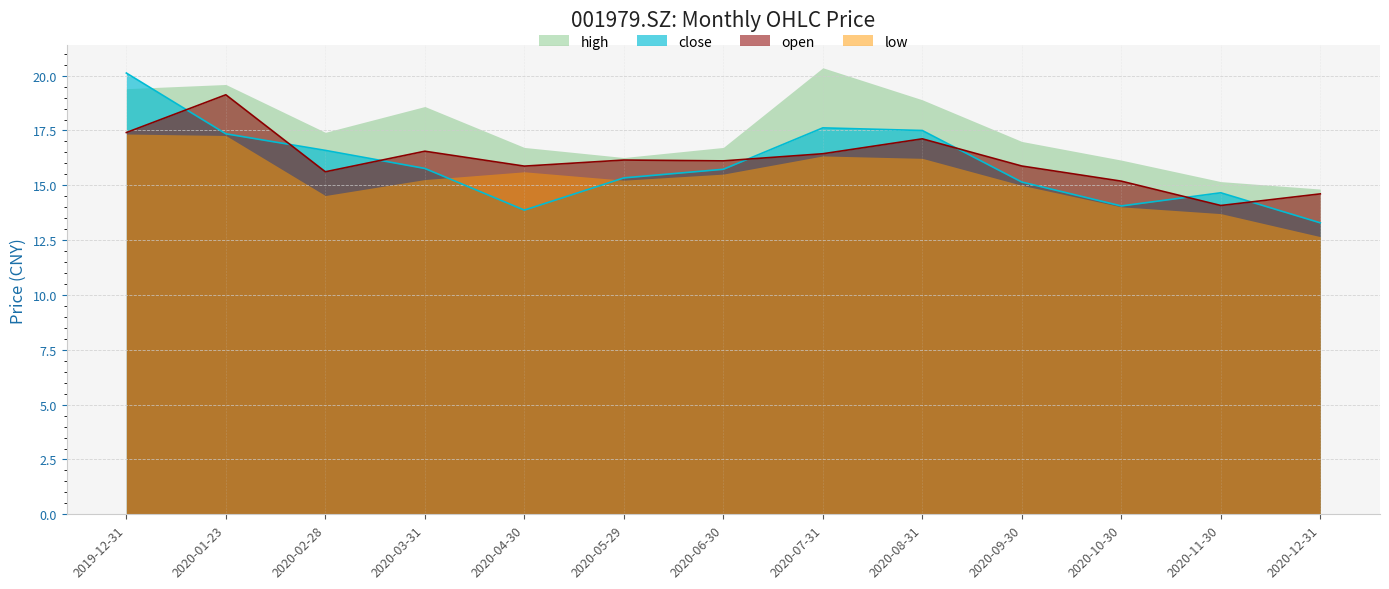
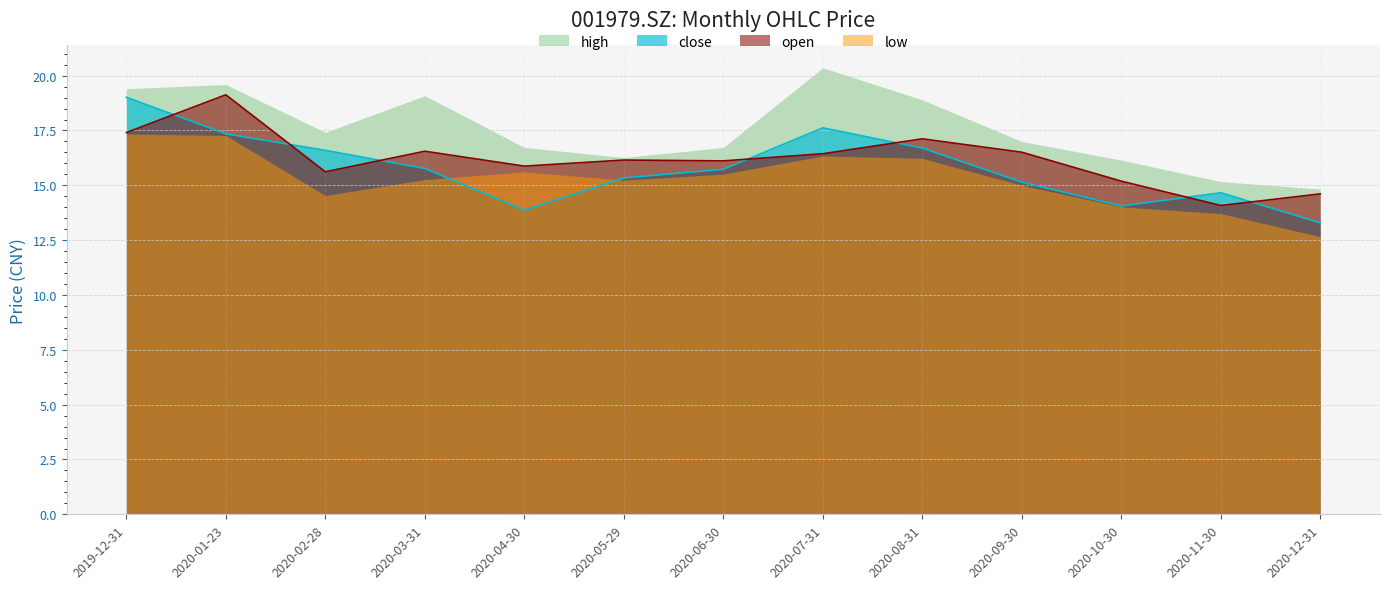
close, 2019-12-31: 20.1 -> 19.0
high, 2020-03-31: 18.6 -> 19.1
close, 2020-08-31: 17.5 -> 16.7
open, 2020-09-30: 15.9 -> 16.5
